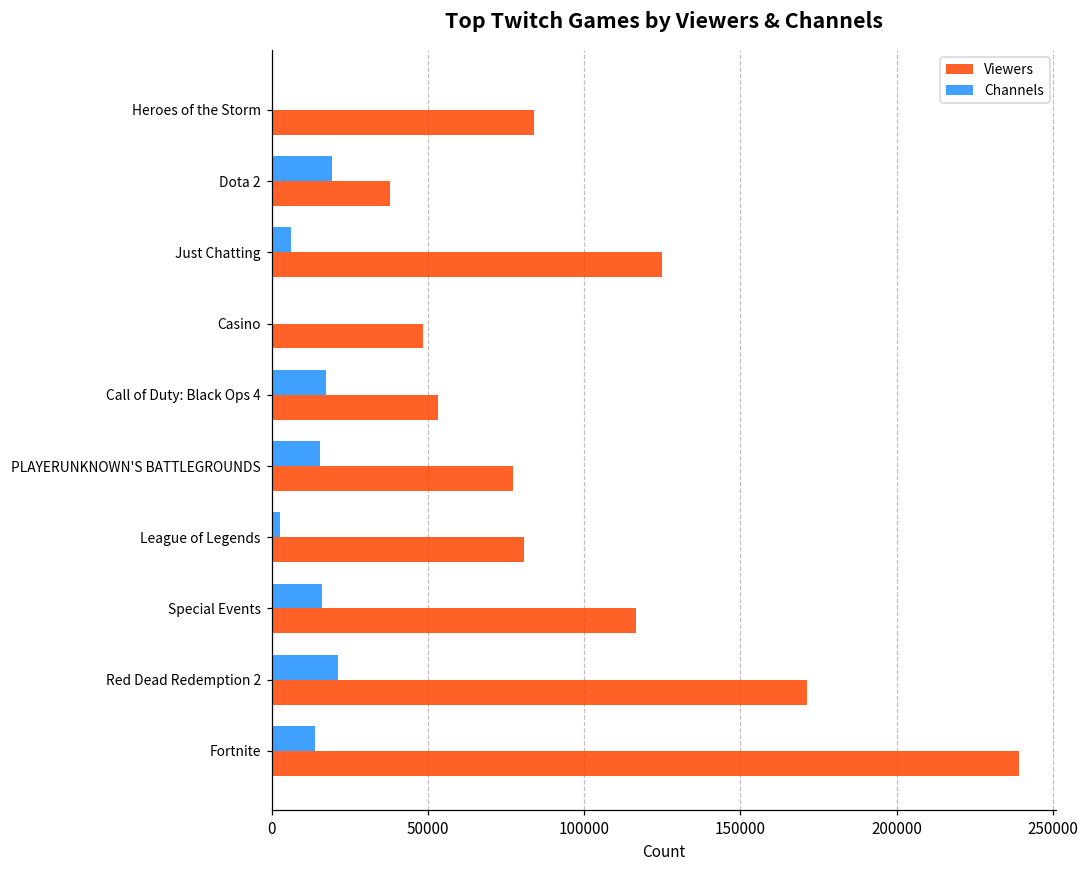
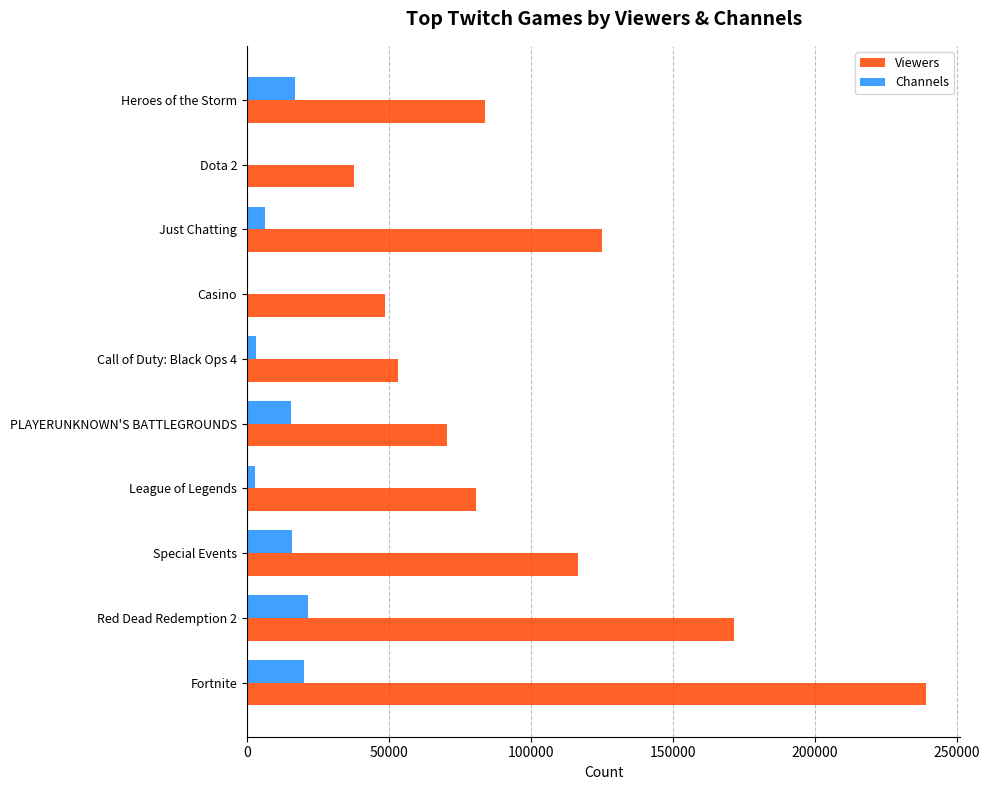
Channels, Heroes of the Storm: 0 -> 17000
Channels, Dota 2: 19000 -> 1000
Channels, Call of Duty: Black Ops 4: 17000 -> 3000
Viewers, PLAYERUNKNOWN'S BATTLEGROUNDS: 77000 -> 70000
Channels, Fortnite: 14000 -> 20000
